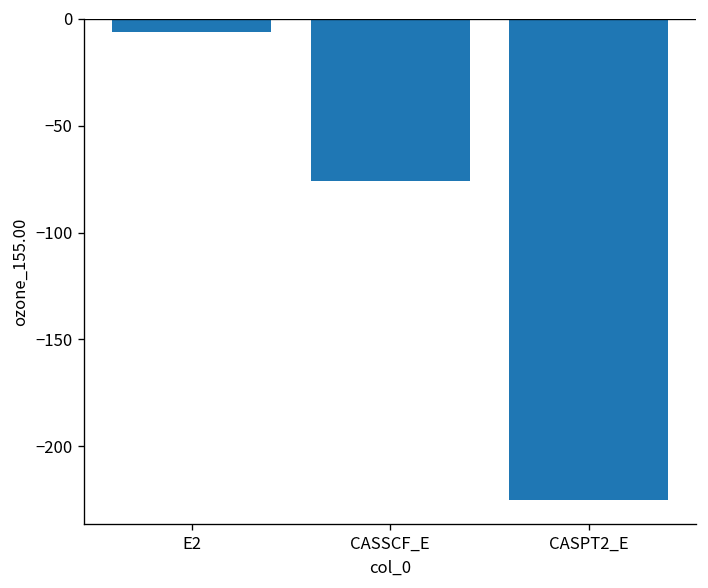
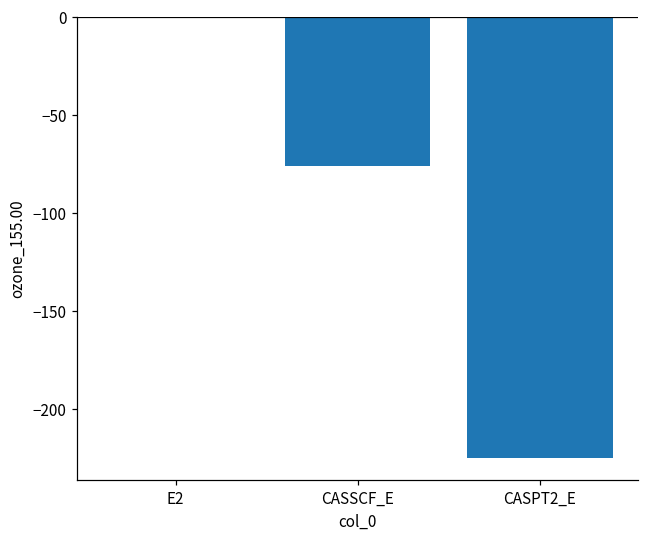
E2: -6 -> -1
